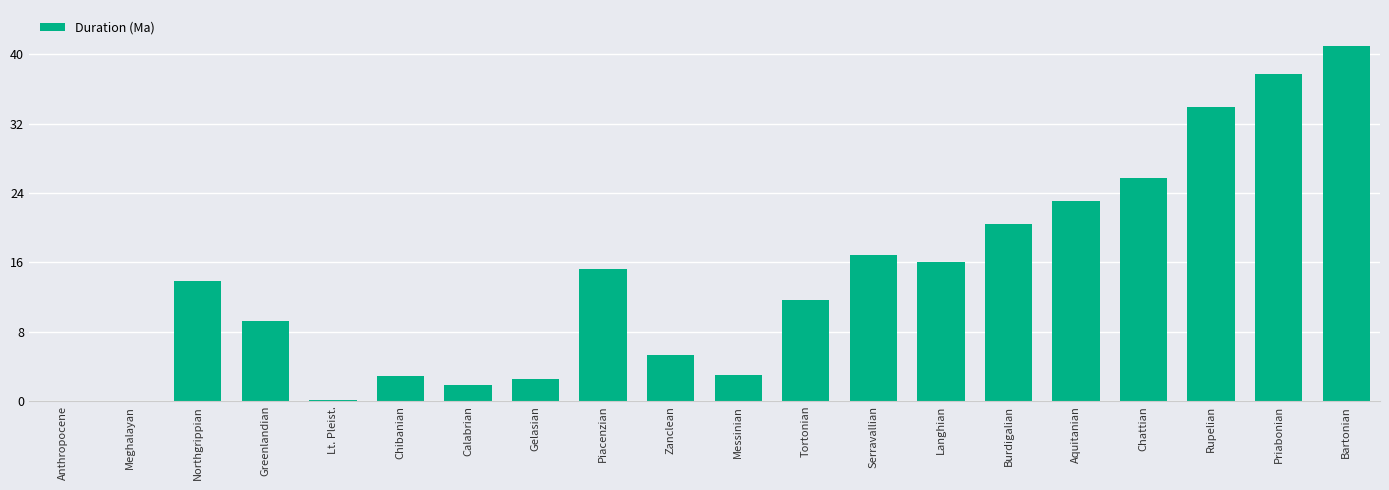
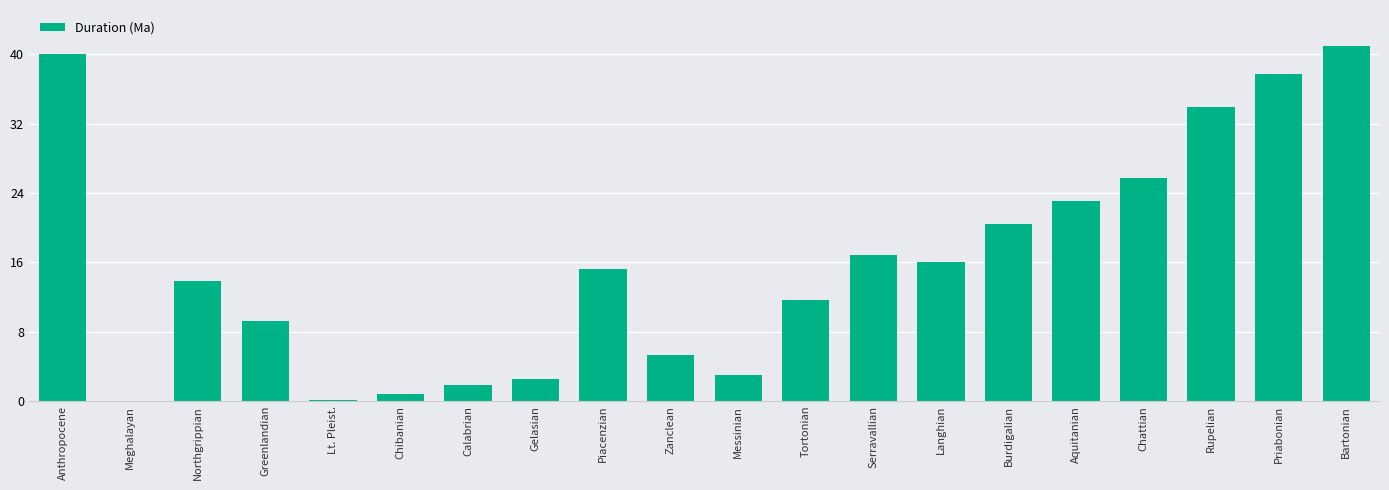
Anthropocene: 0 -> 40
Chibanian: 3 -> 1
